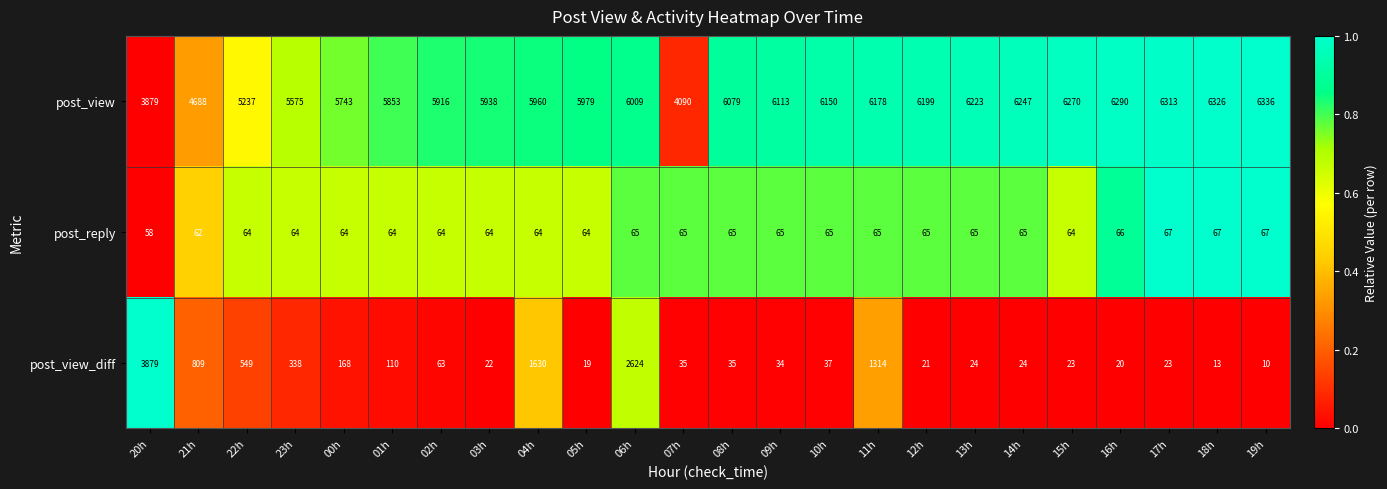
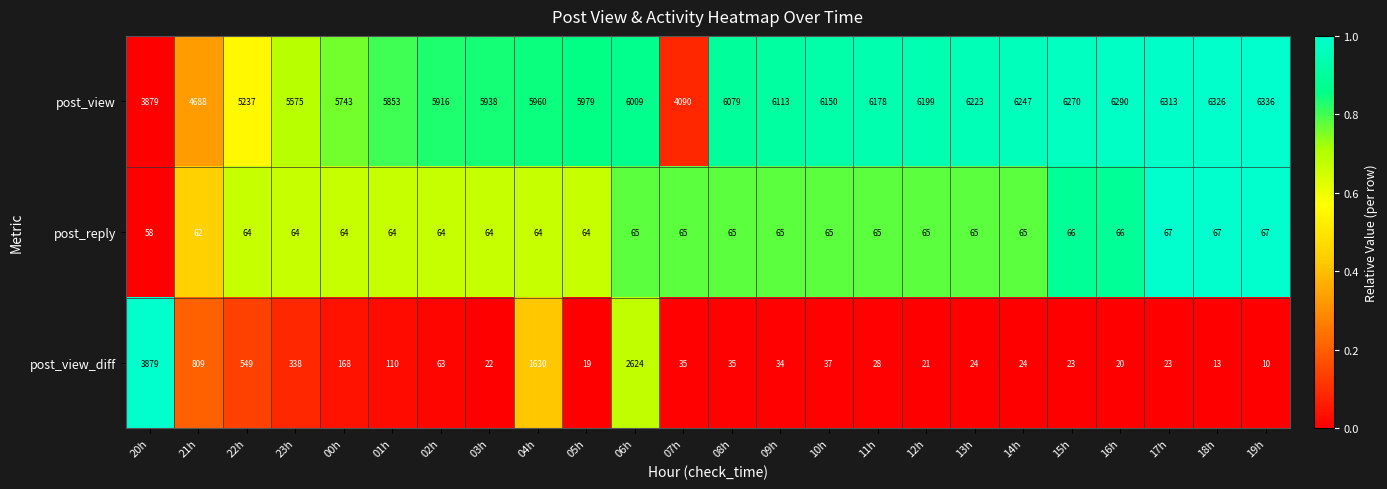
post_reply, 15h: 64 -> 66
post_view_diff, 11h: 1314 -> 28
